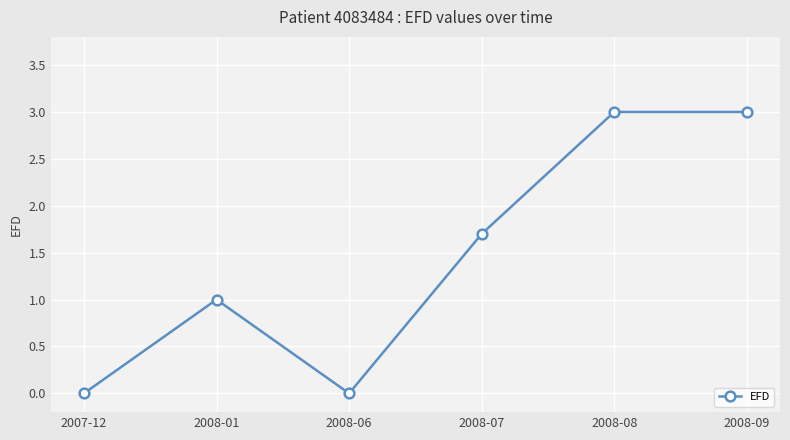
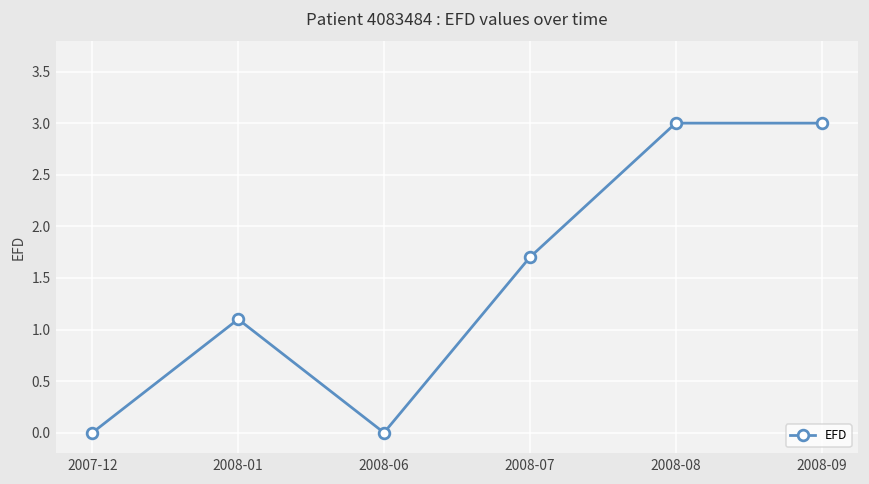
2008-01: 1.0 -> 1.1
